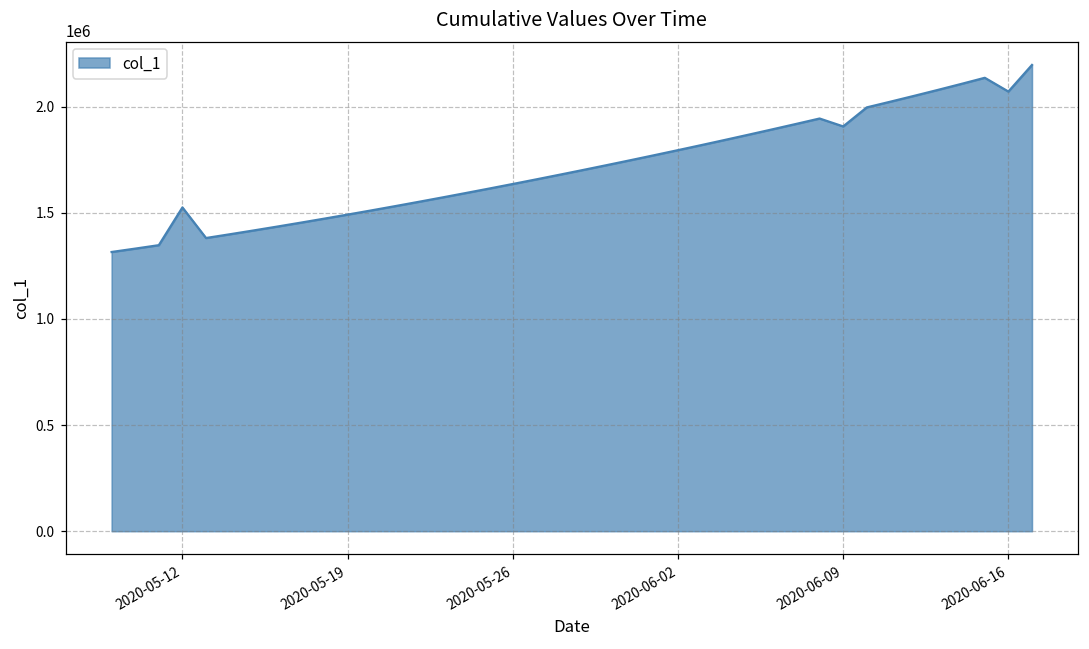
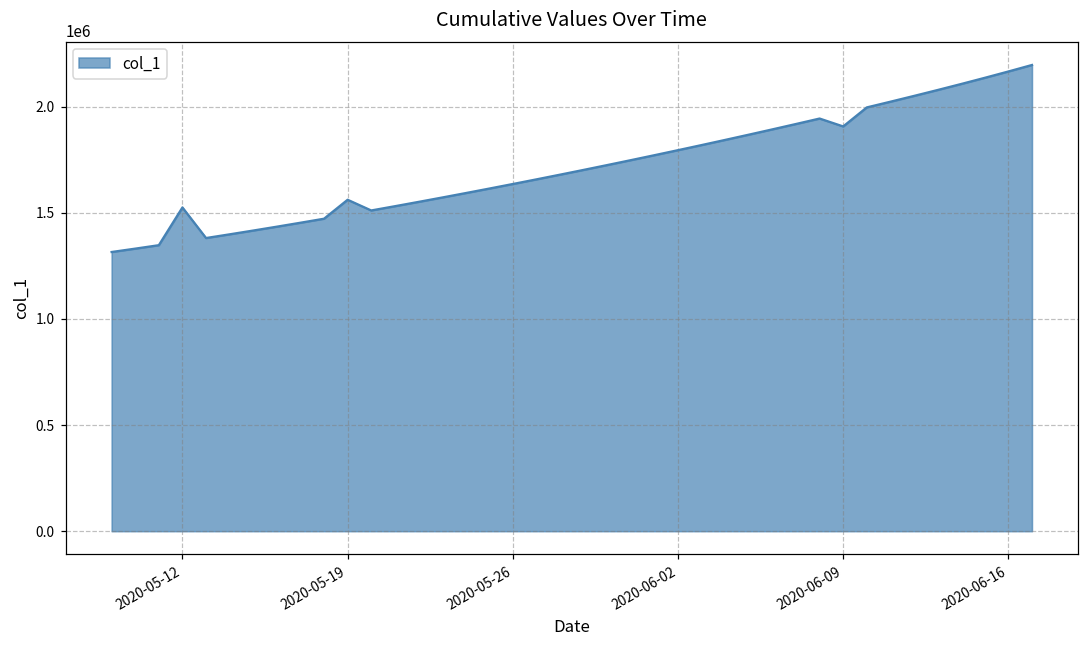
2020-05-19: 1490000 -> 1560000
2020-06-16: 2070000 -> 2170000
